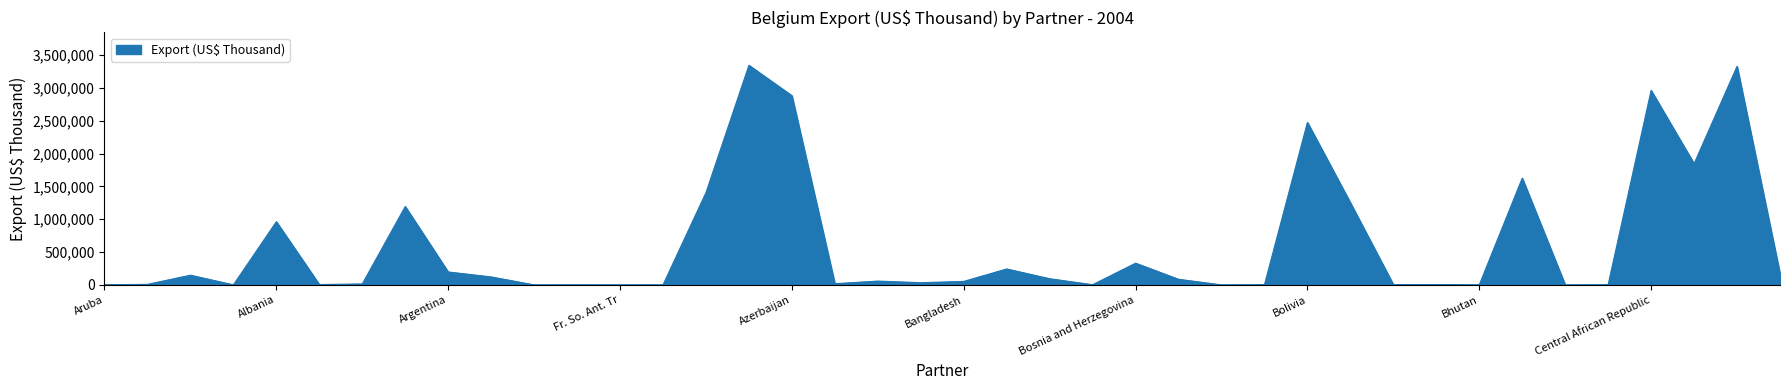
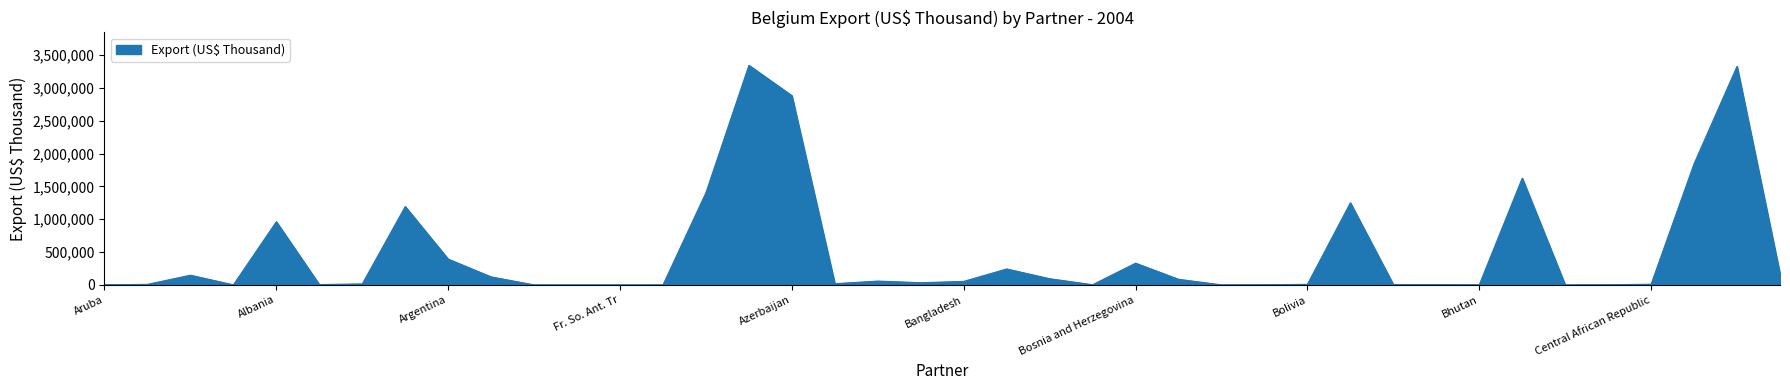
Argentina: 200,000 -> 400,000
Bolivia: 2,500,000 -> 0
Central African Republic: 3,000,000 -> 0
